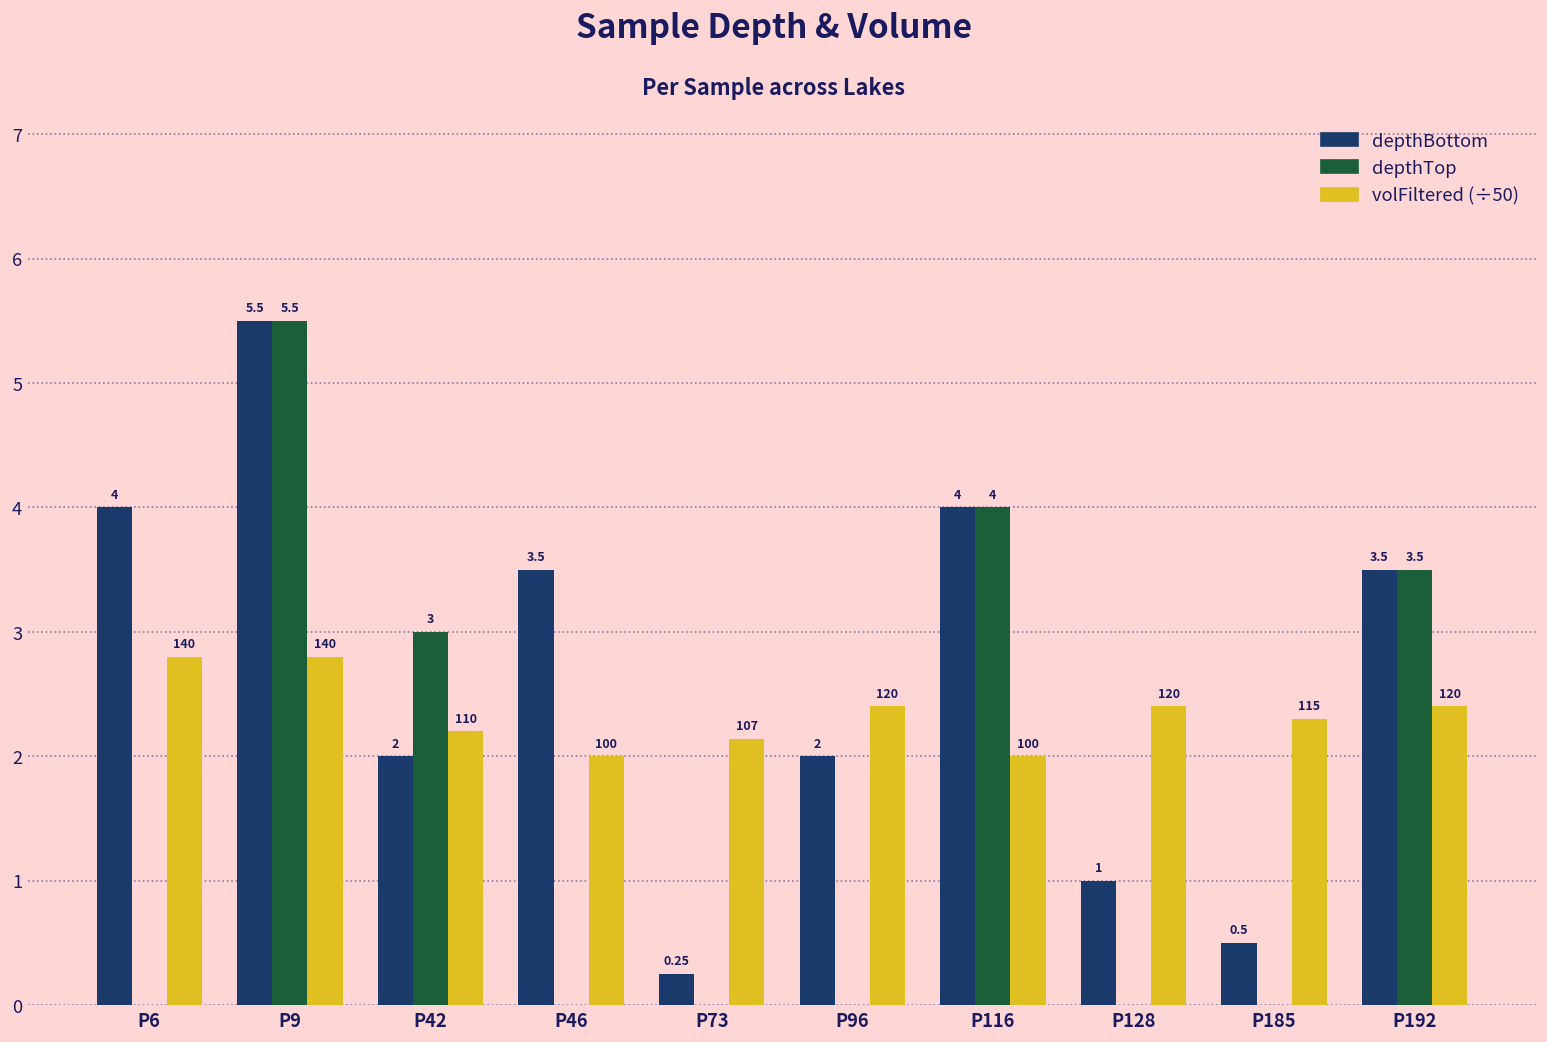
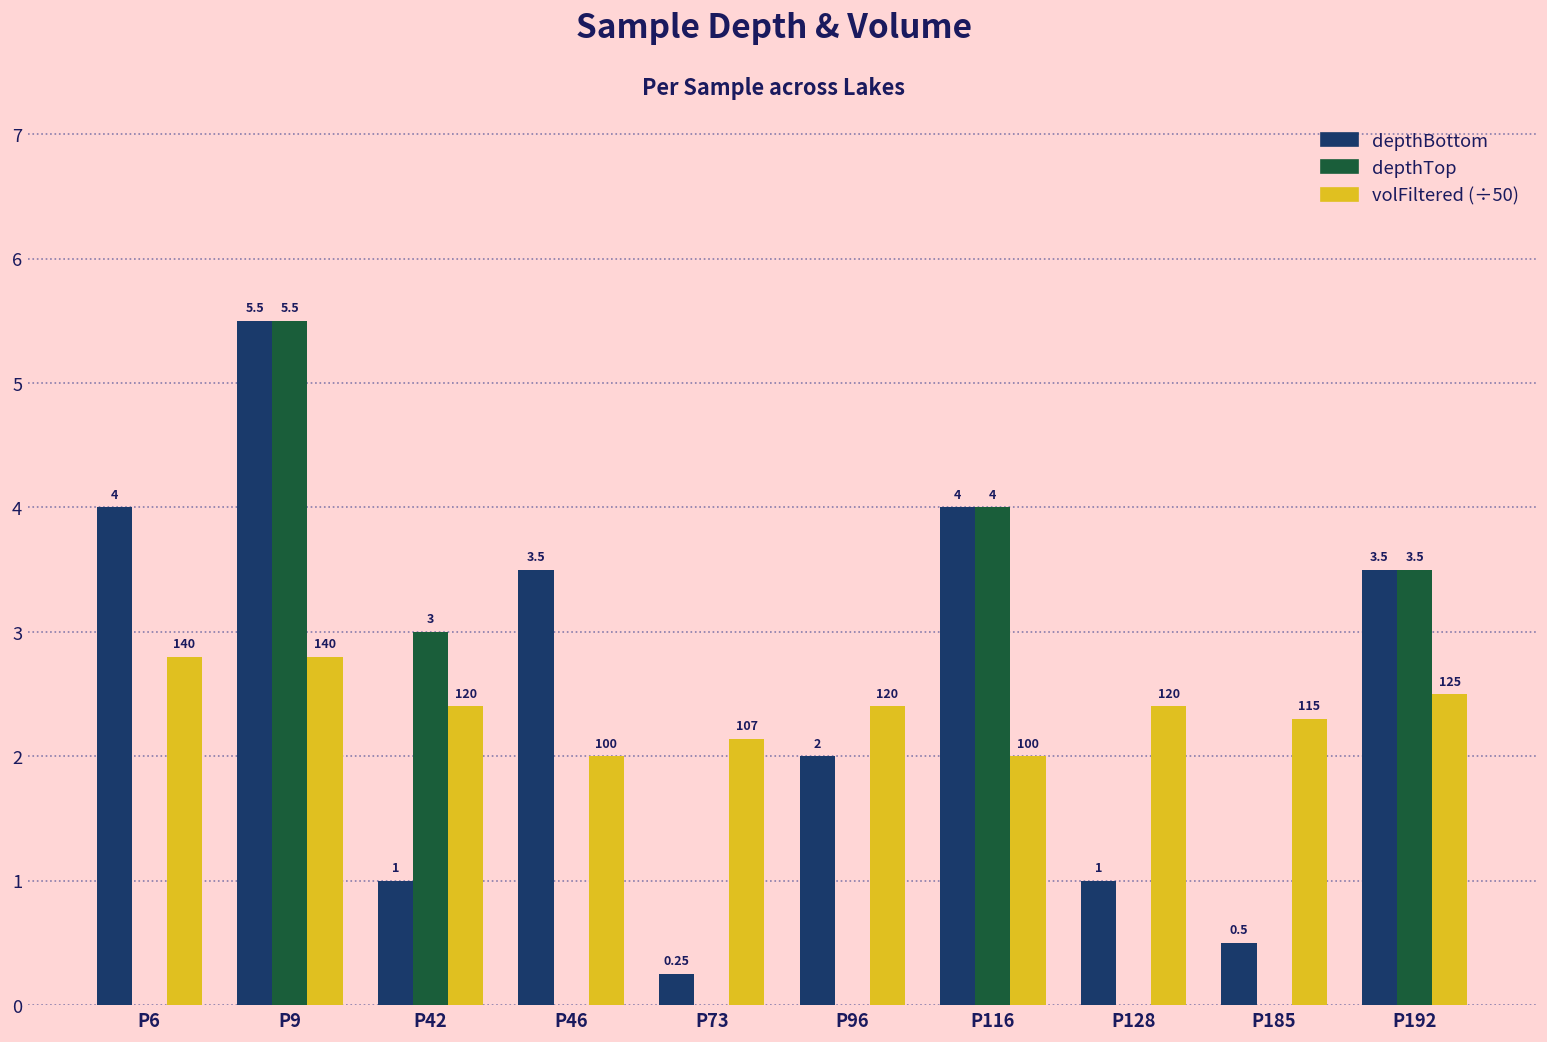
depthBottom, P42: 2 -> 1
volFiltered (÷50), P42: 110 -> 120
volFiltered (÷50), P192: 120 -> 125
